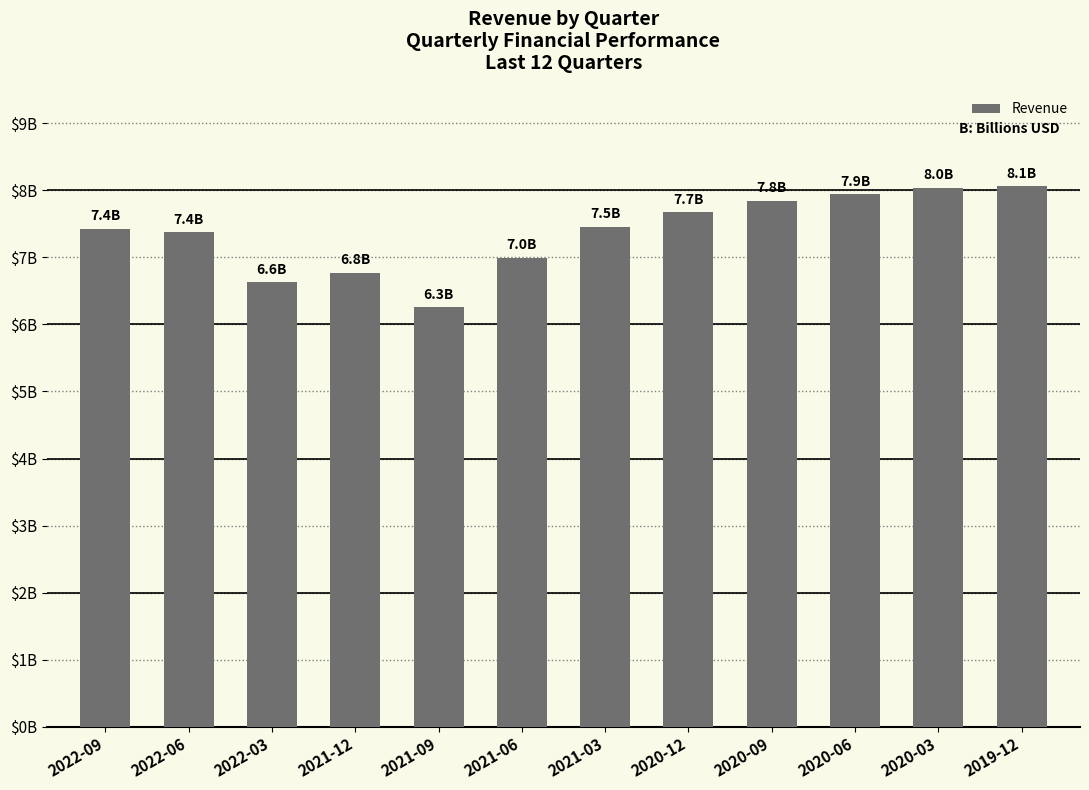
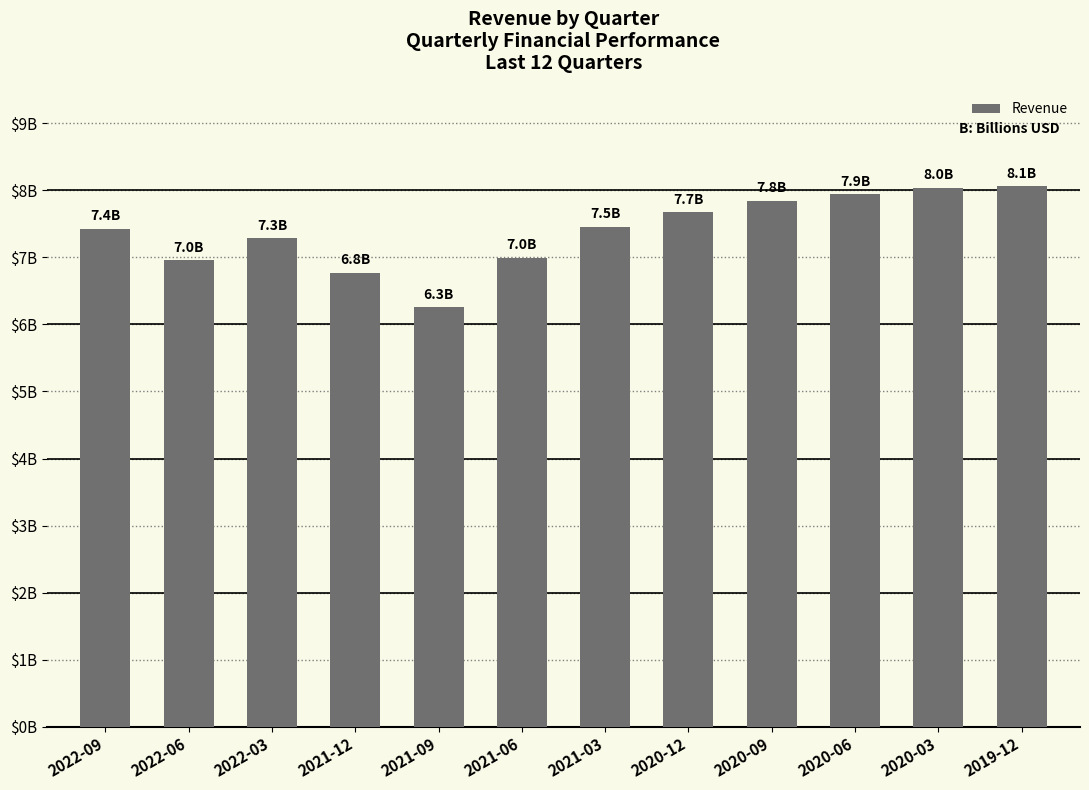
2022-06: 7.4B -> 7.0B
2022-03: 6.6B -> 7.3B
